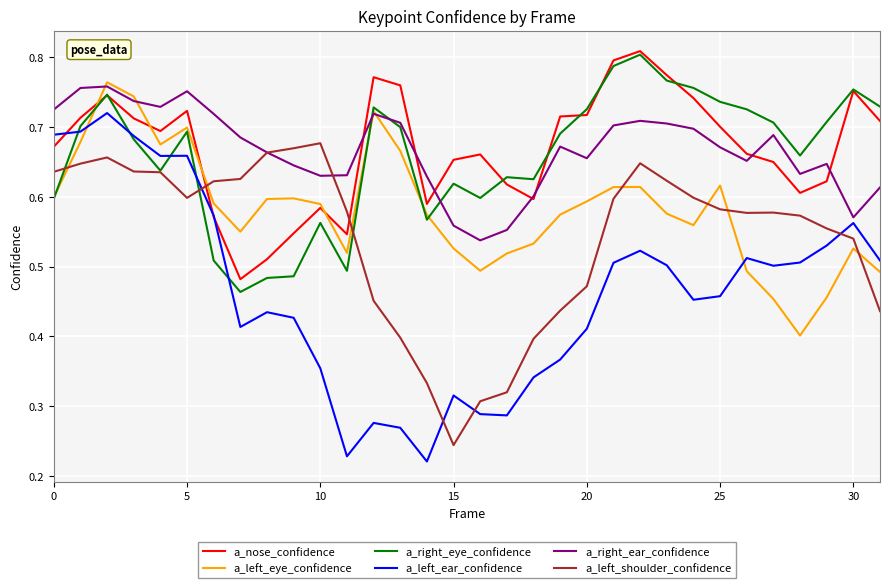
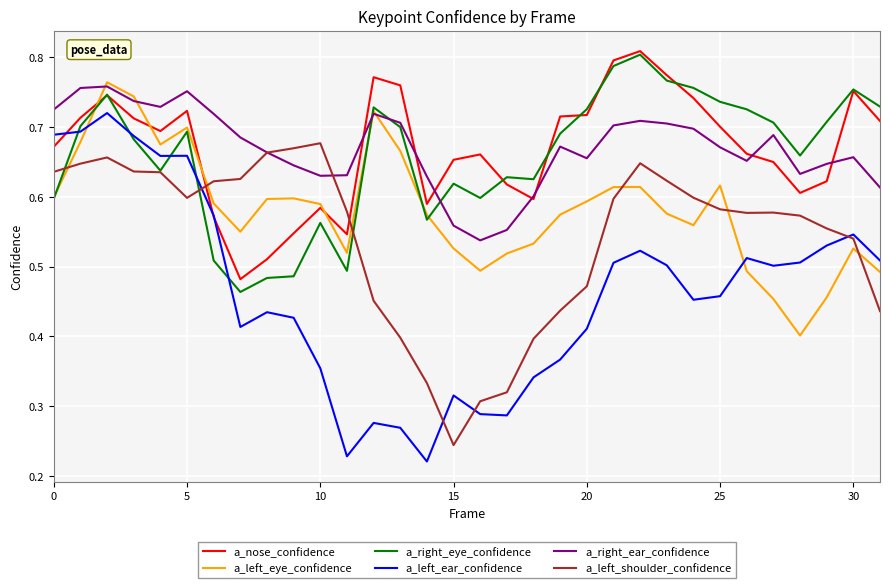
a_left_ear_confidence, 30: 0.56 -> 0.55
a_right_ear_confidence, 30: 0.57 -> 0.66
